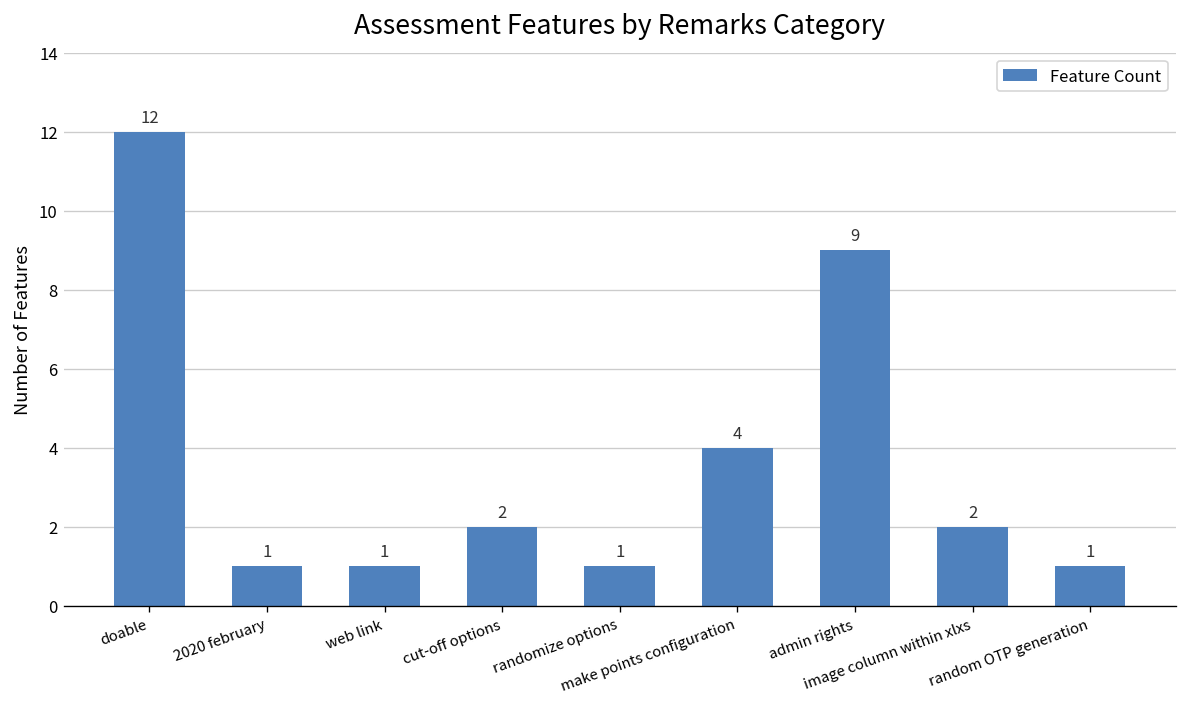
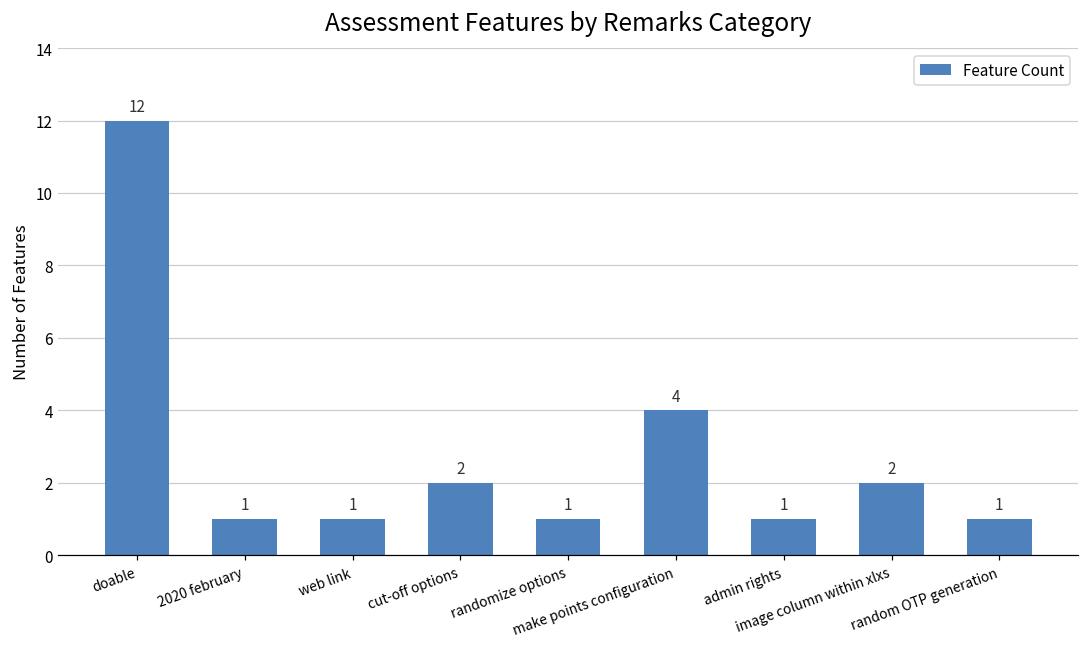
admin rights: 9 -> 1
